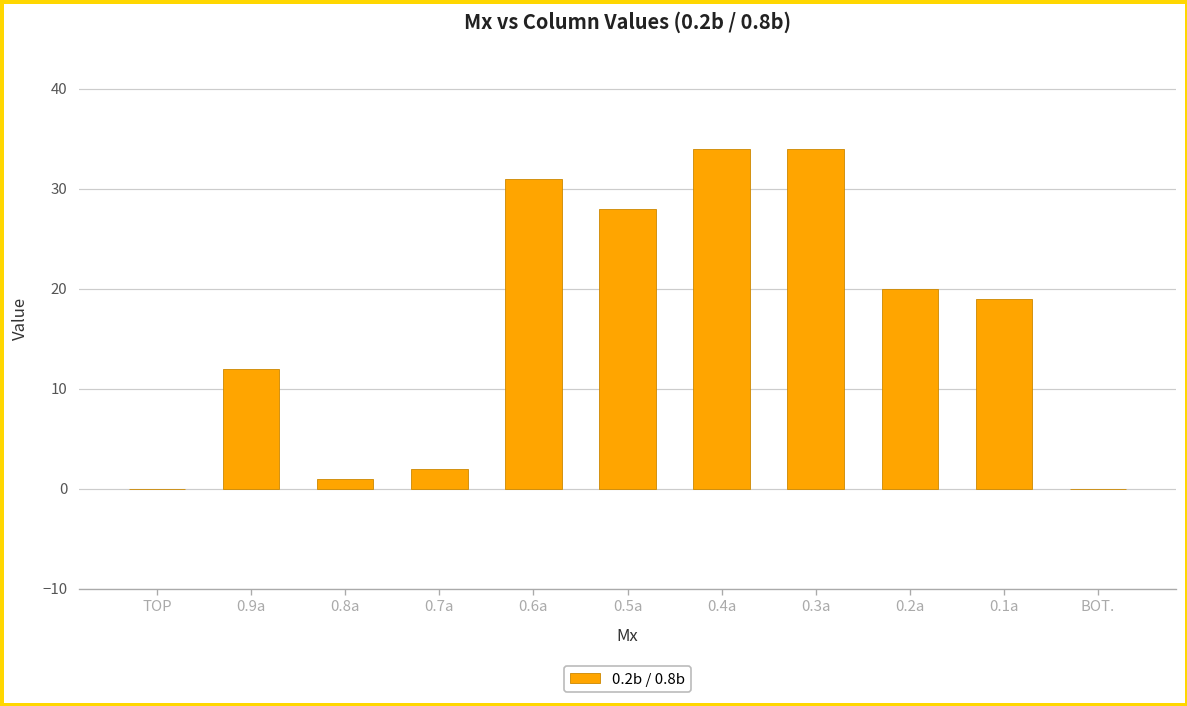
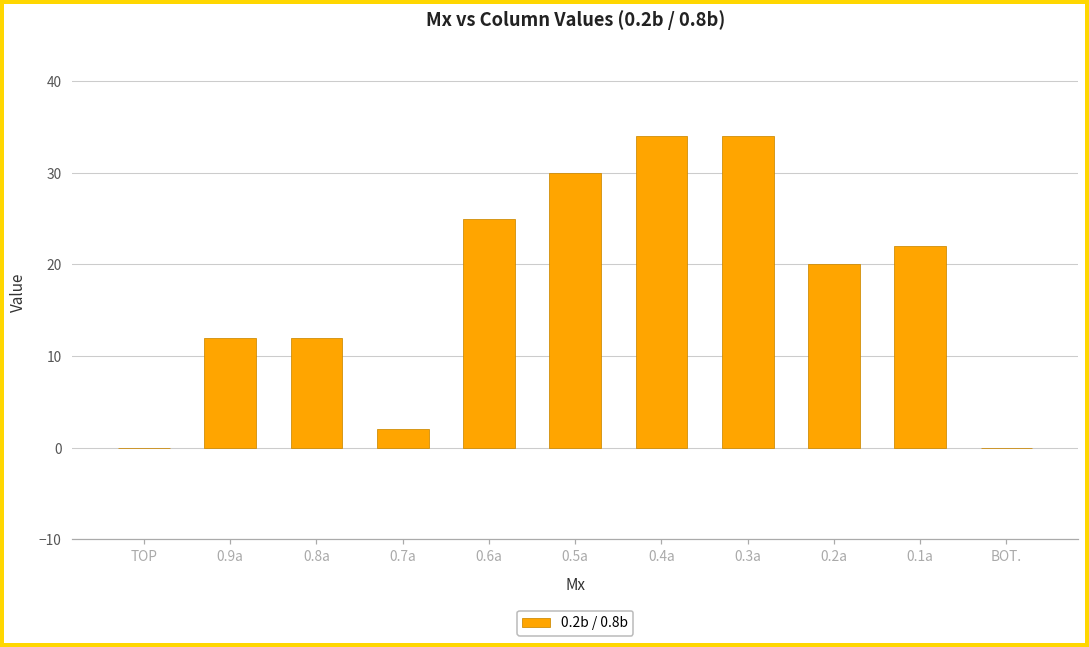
0.8a: 1 -> 12
0.6a: 31 -> 25
0.5a: 28 -> 30
0.1a: 19 -> 22
